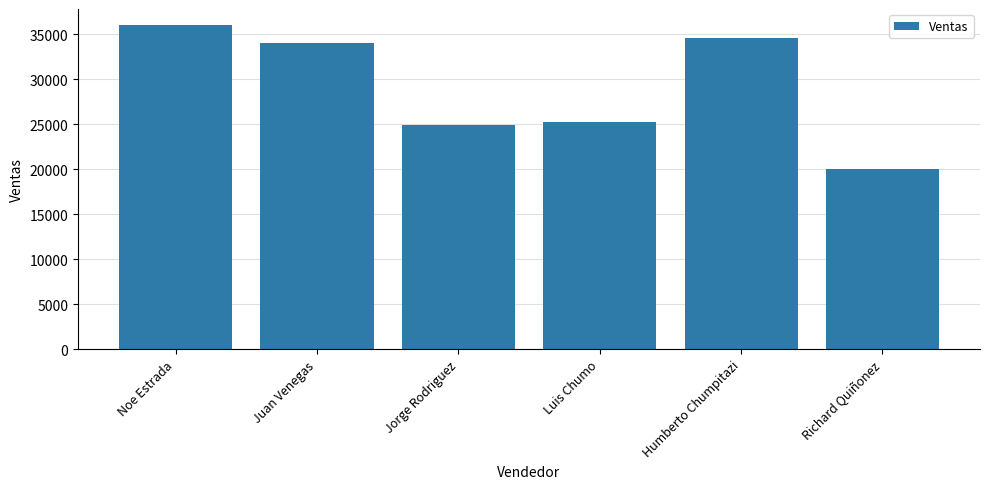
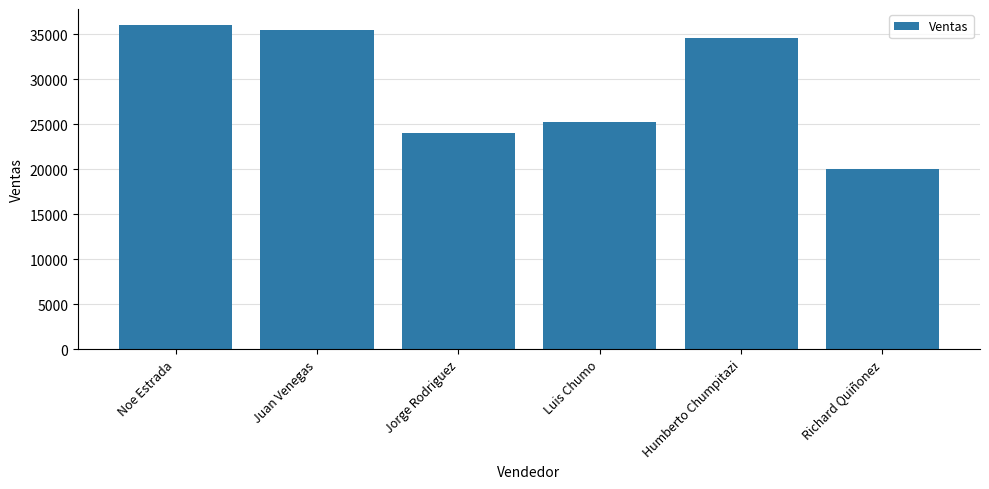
Juan Venegas: 34000 -> 35000
Jorge Rodriguez: 25000 -> 24000
